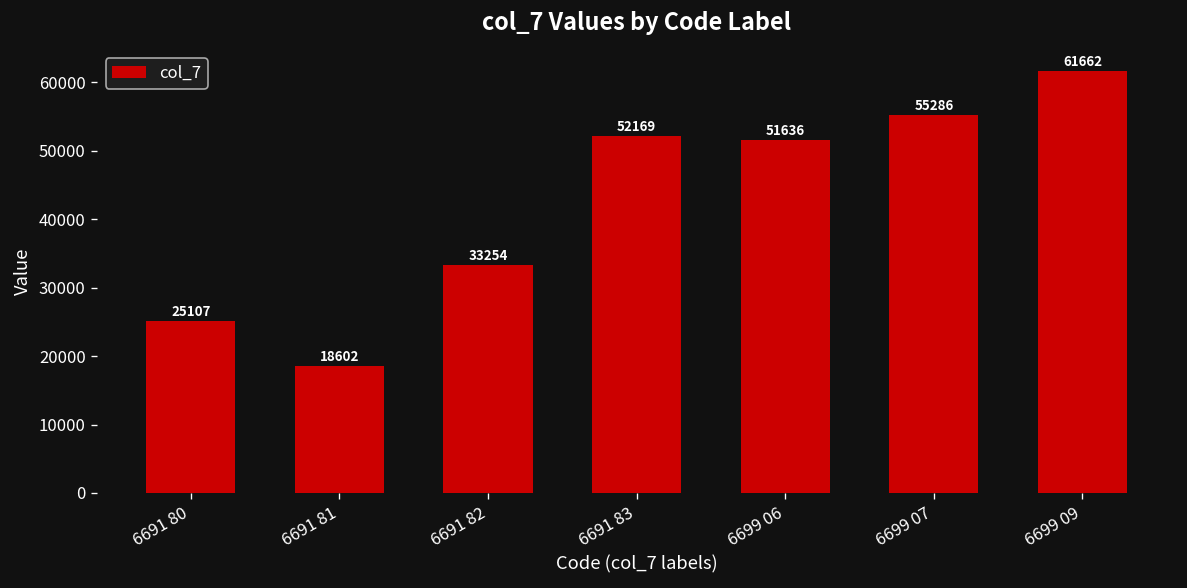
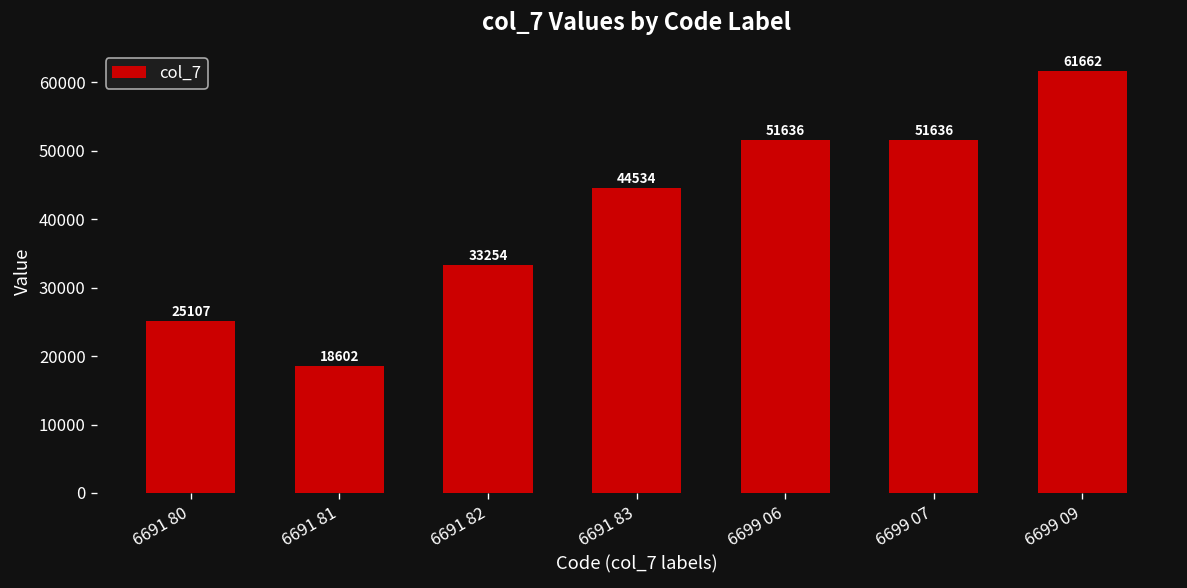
6691 83: 52169 -> 44534
6699 07: 55286 -> 51636
